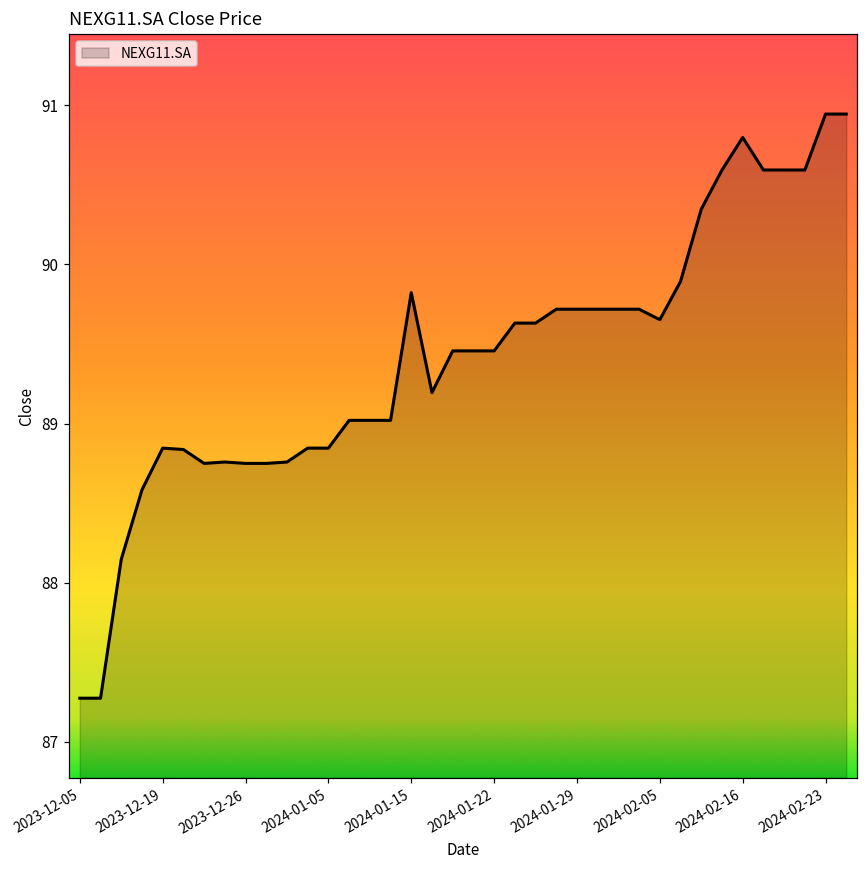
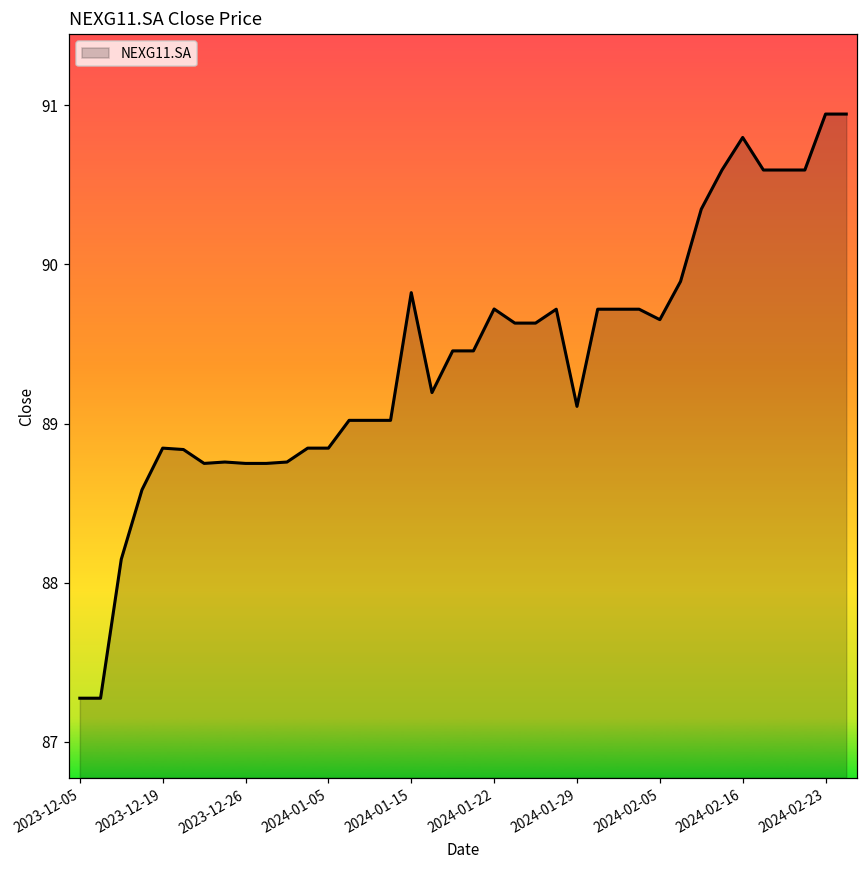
2024-01-22: 89.46 -> 89.72
2024-01-29: 89.72 -> 89.11
